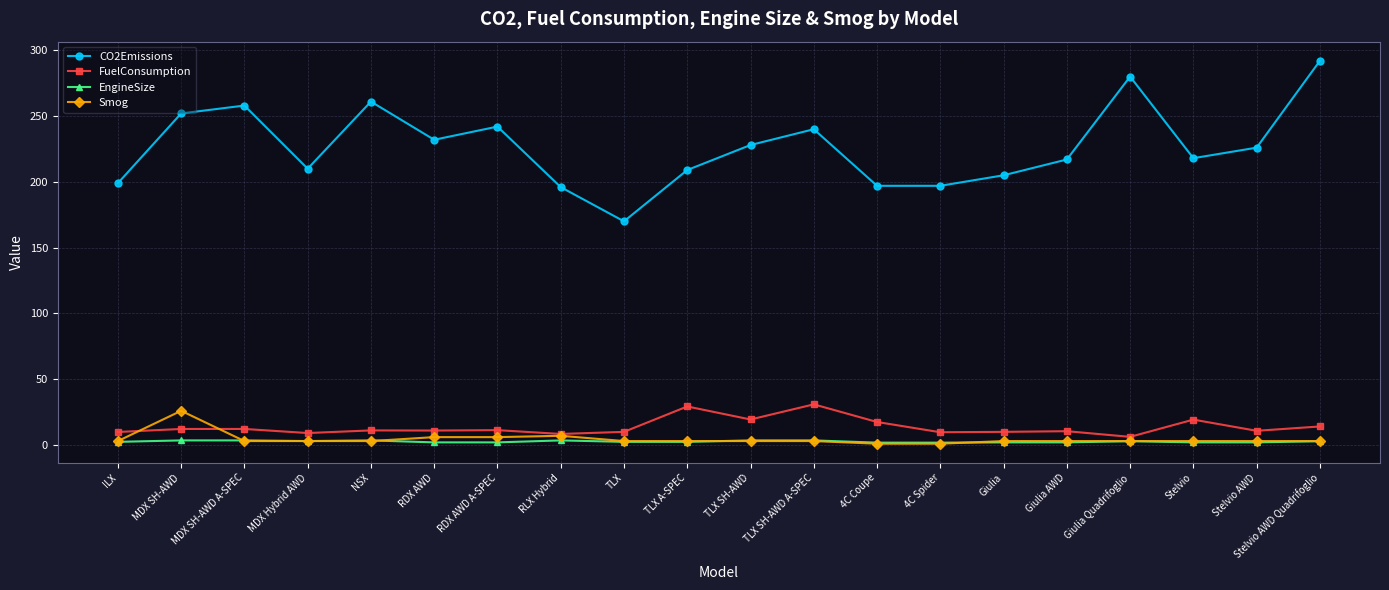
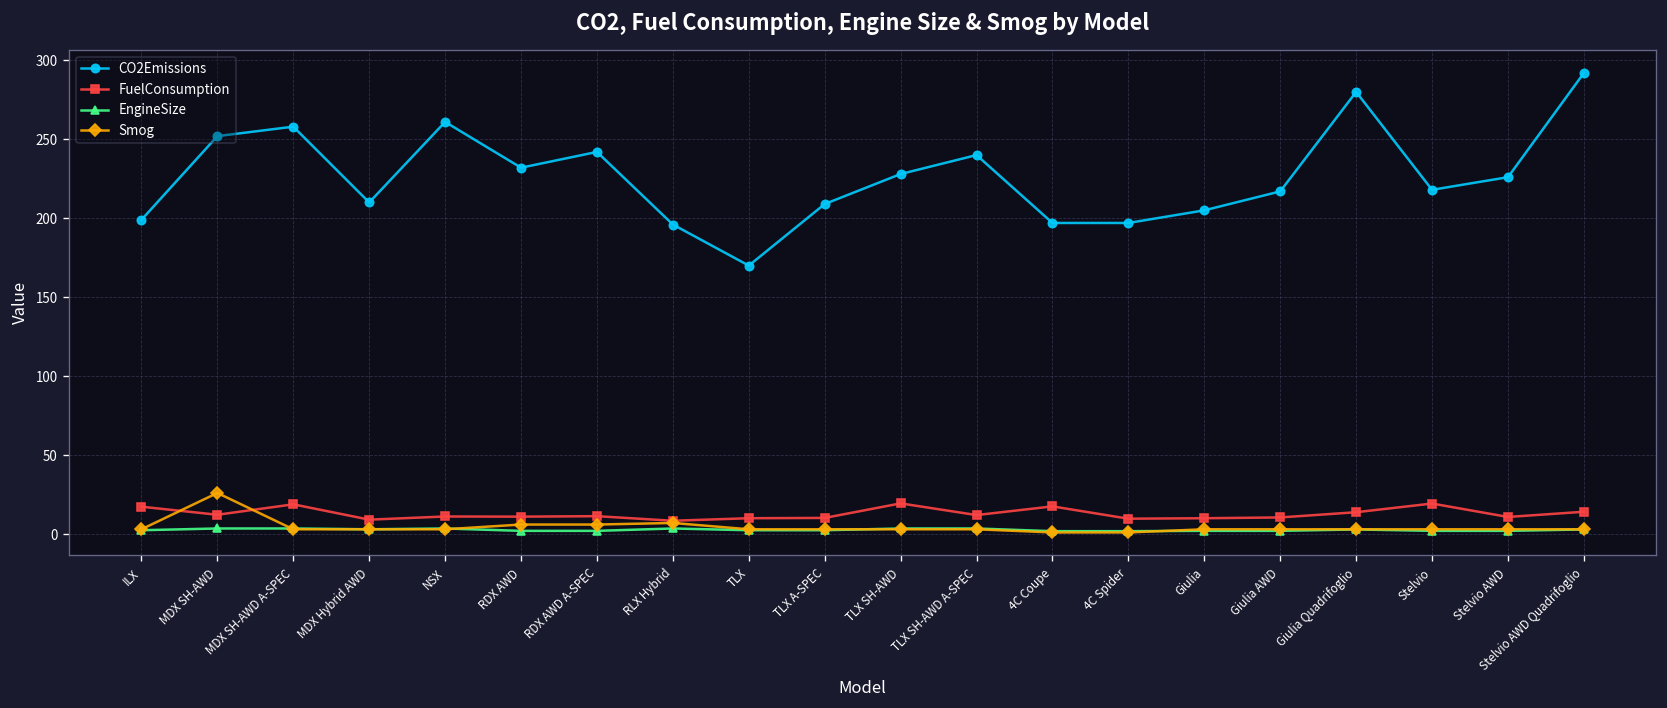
FuelConsumption, ILX: 10 -> 17
FuelConsumption, MDX SH-AWD A-SPEC: 12 -> 19
FuelConsumption, TLX A-SPEC: 29 -> 10
FuelConsumption, TLX SH-AWD A-SPEC: 31 -> 12
FuelConsumption, Giulia Quadrifoglio: 6 -> 14
